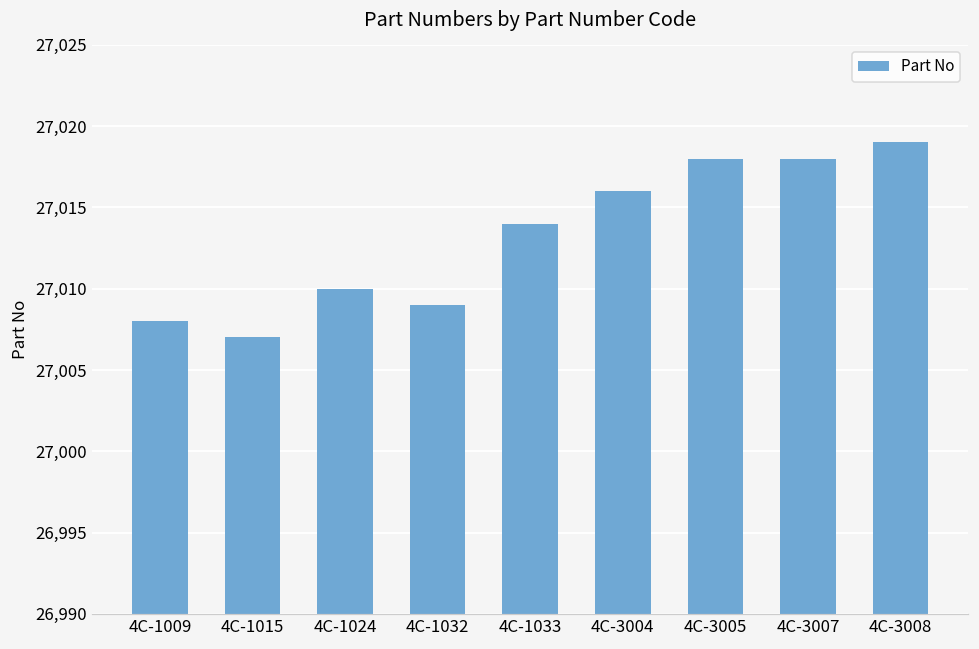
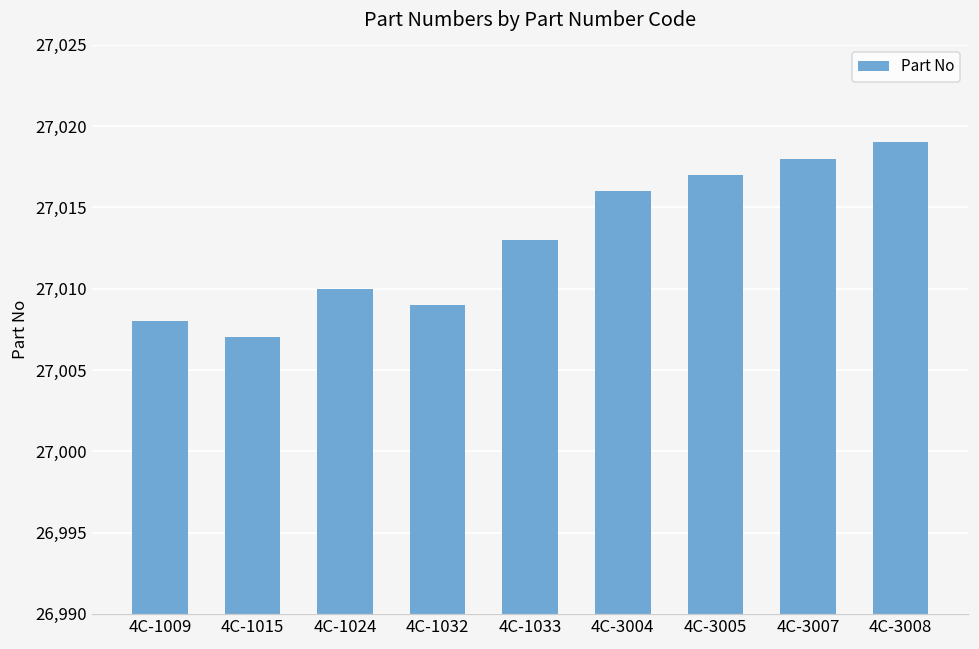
4C-1033: 27,014 -> 27,013
4C-3005: 27,018 -> 27,017
